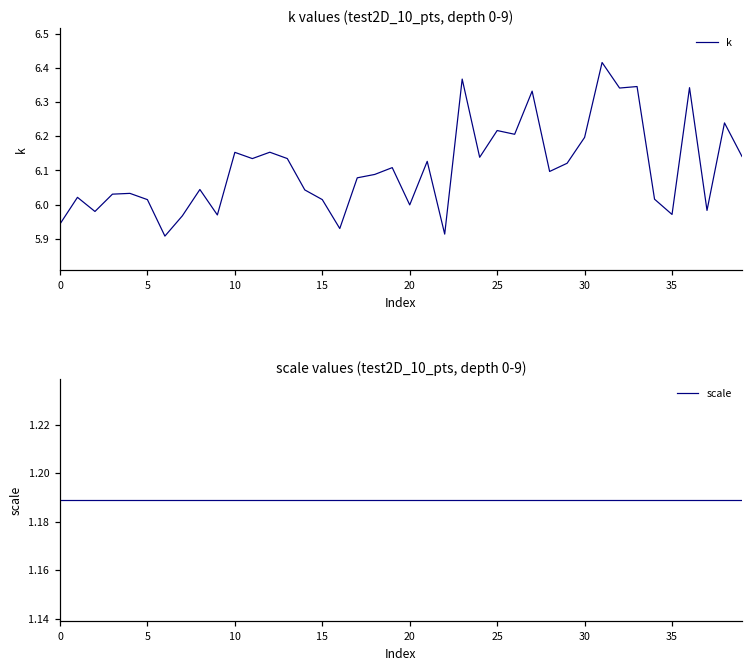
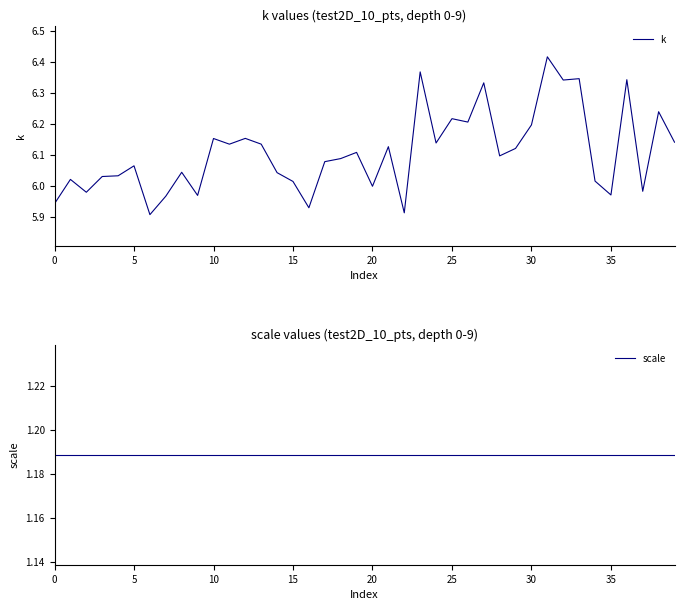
k values (test2D_10_pts, depth 0-9), 5: 6.01 -> 6.06
